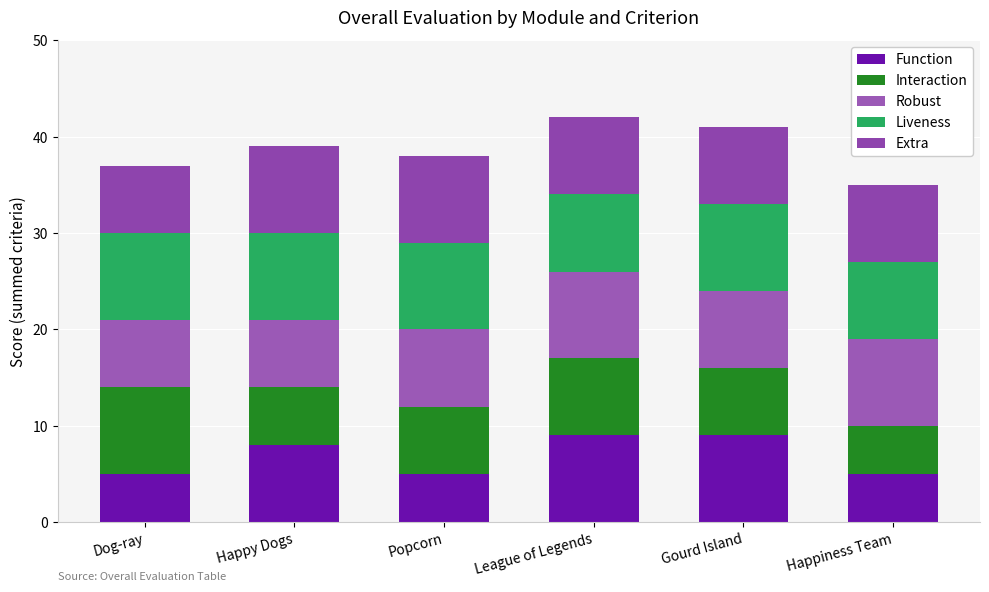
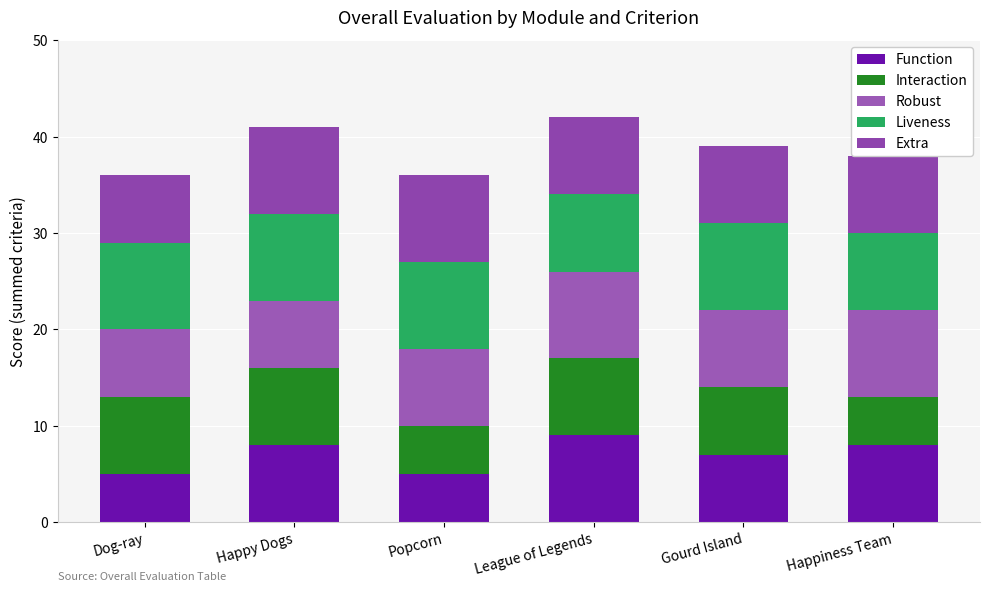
Interaction, Dog-ray: 9 -> 8
Interaction, Happy Dogs: 6 -> 8
Interaction, Popcorn: 7 -> 5
Function, Gourd Island: 9 -> 7
Function, Happiness Team: 5 -> 8
